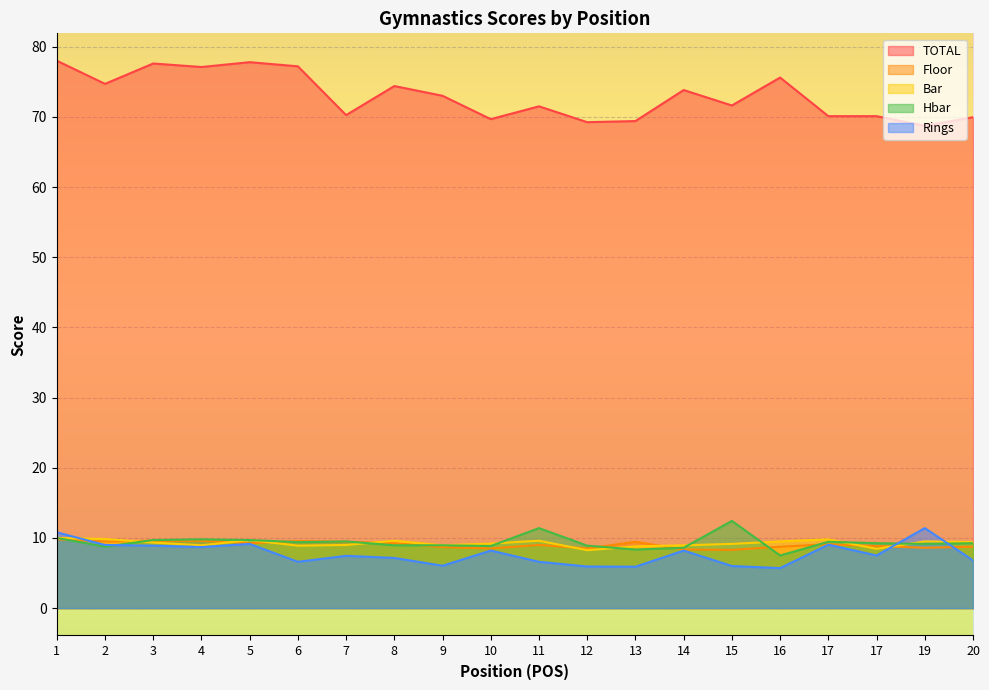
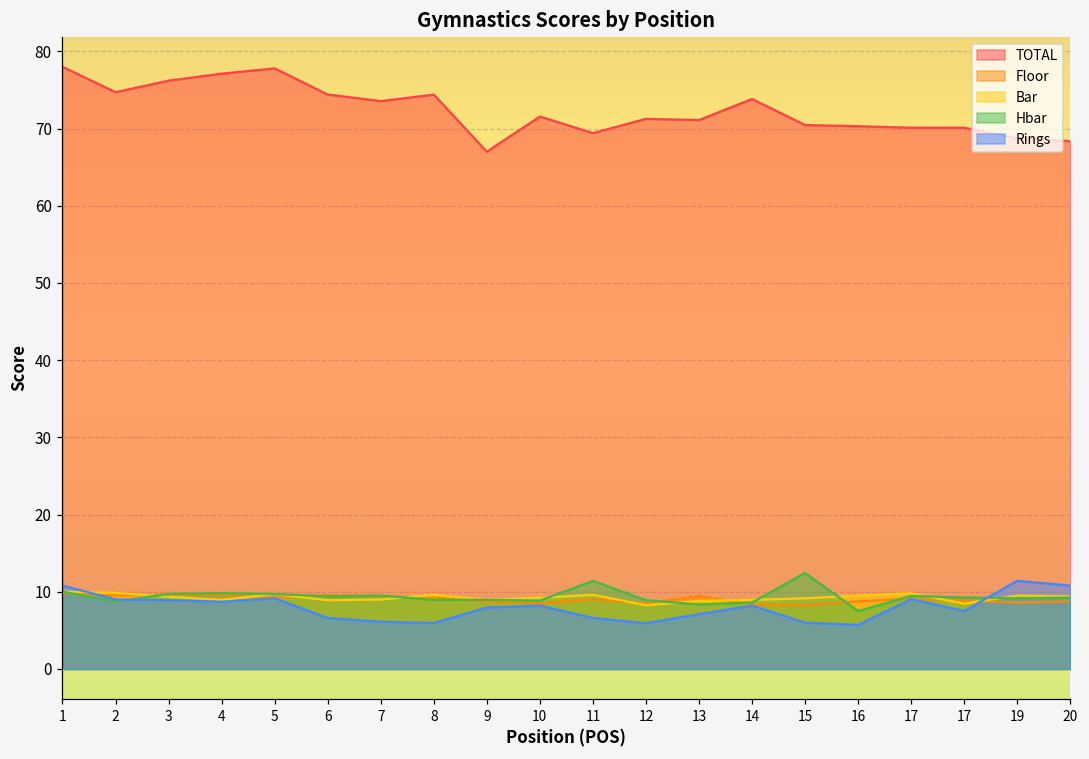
TOTAL, 3: 78 -> 76
TOTAL, 6: 77 -> 74
TOTAL, 7: 70 -> 74
Rings, 7: 7 -> 6
Rings, 8: 7 -> 6
TOTAL, 9: 73 -> 67
Rings, 9: 6 -> 8
TOTAL, 10: 70 -> 72
TOTAL, 11: 72 -> 69
TOTAL, 12: 69 -> 71
TOTAL, 13: 69 -> 71
Rings, 13: 6 -> 7
TOTAL, 15: 72 -> 70
TOTAL, 16: 76 -> 70
TOTAL, 20: 70 -> 68
Rings, 20: 7 -> 11
